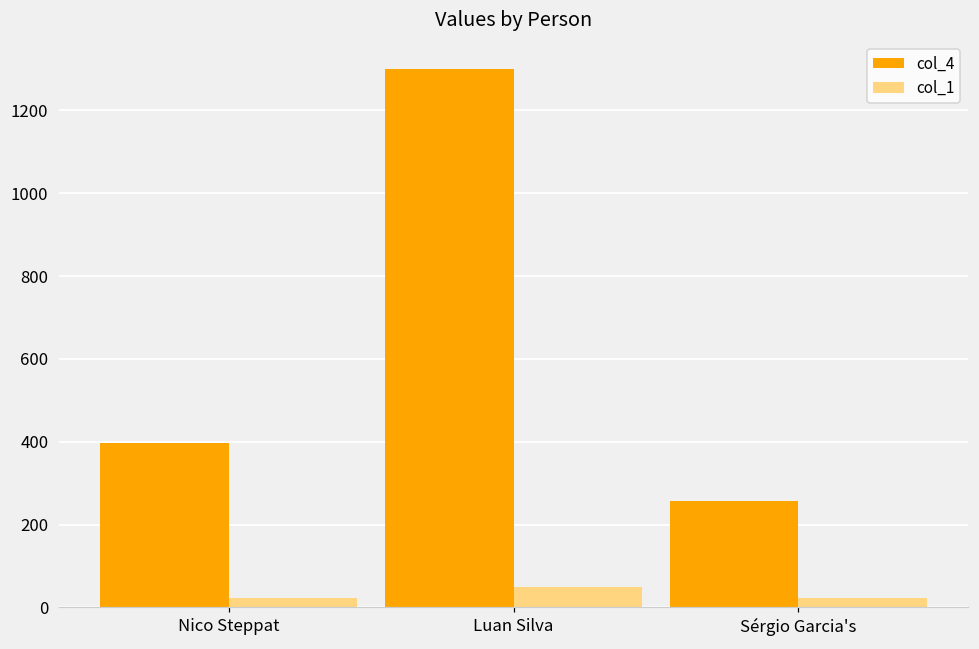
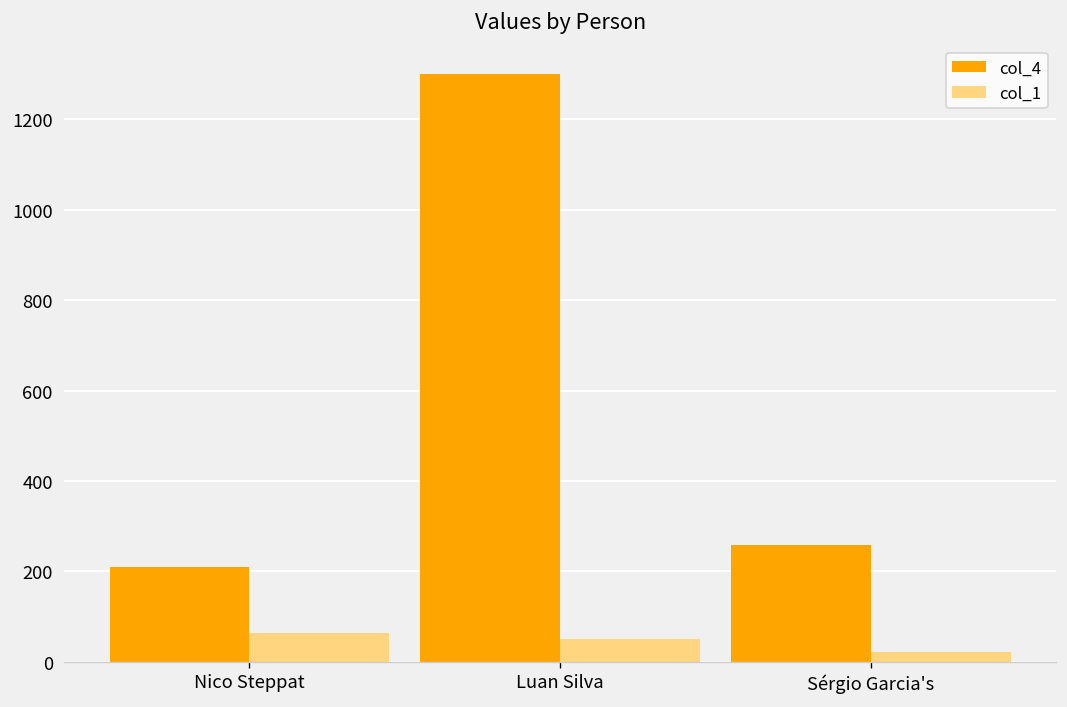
col_4, Nico Steppat: 400 -> 210
col_1, Nico Steppat: 20 -> 60
